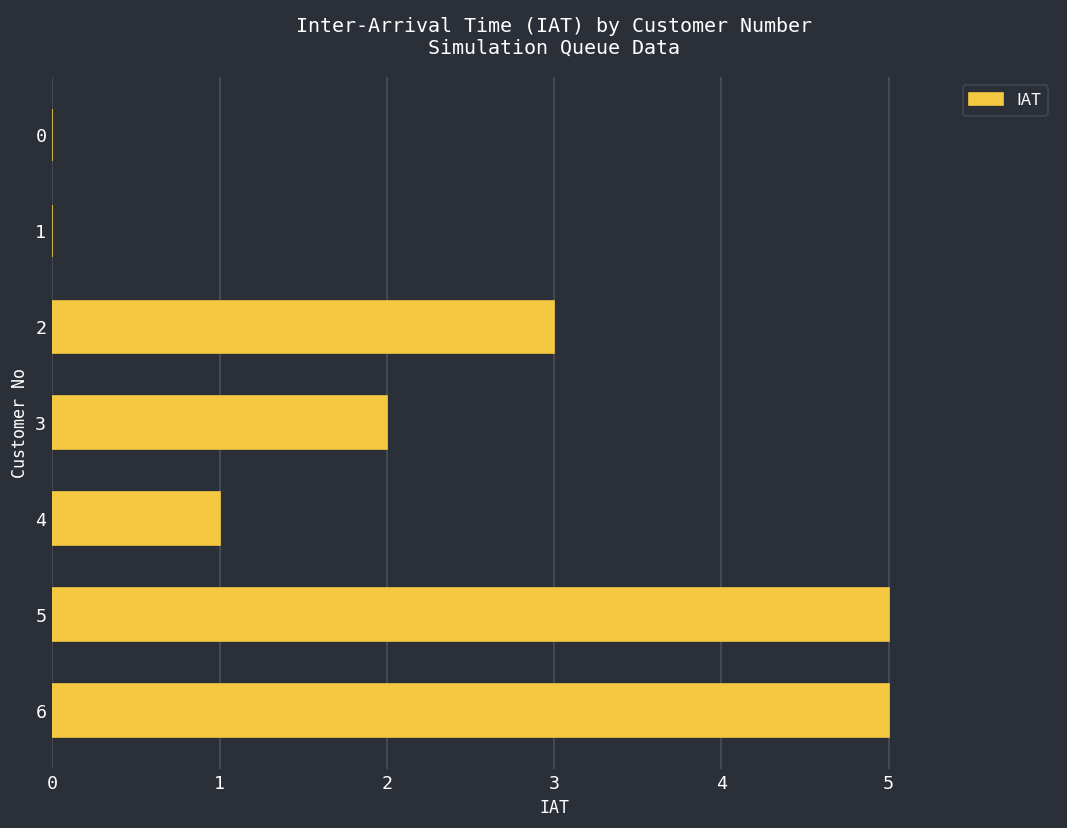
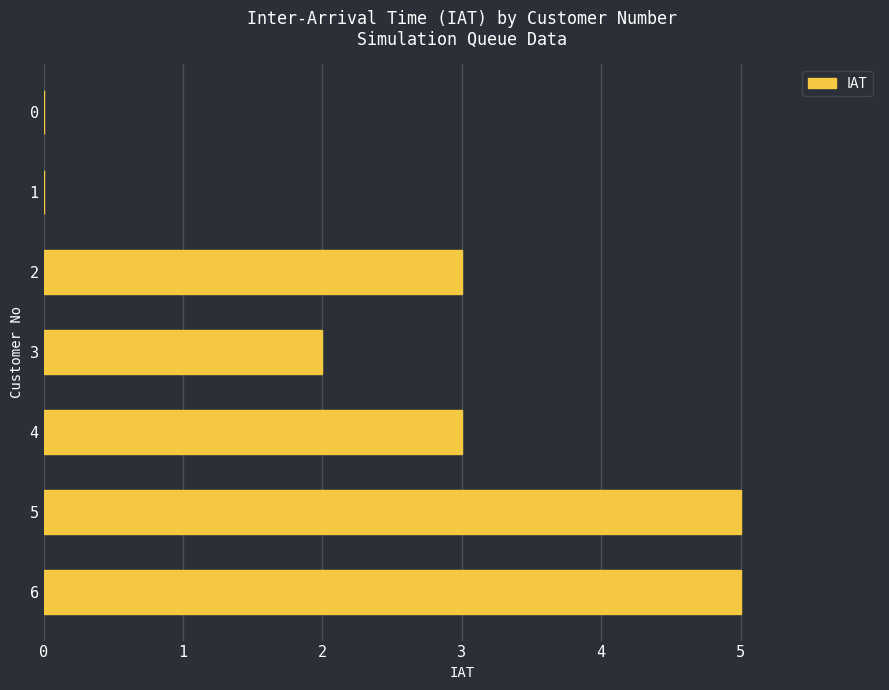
4: 1 -> 3
